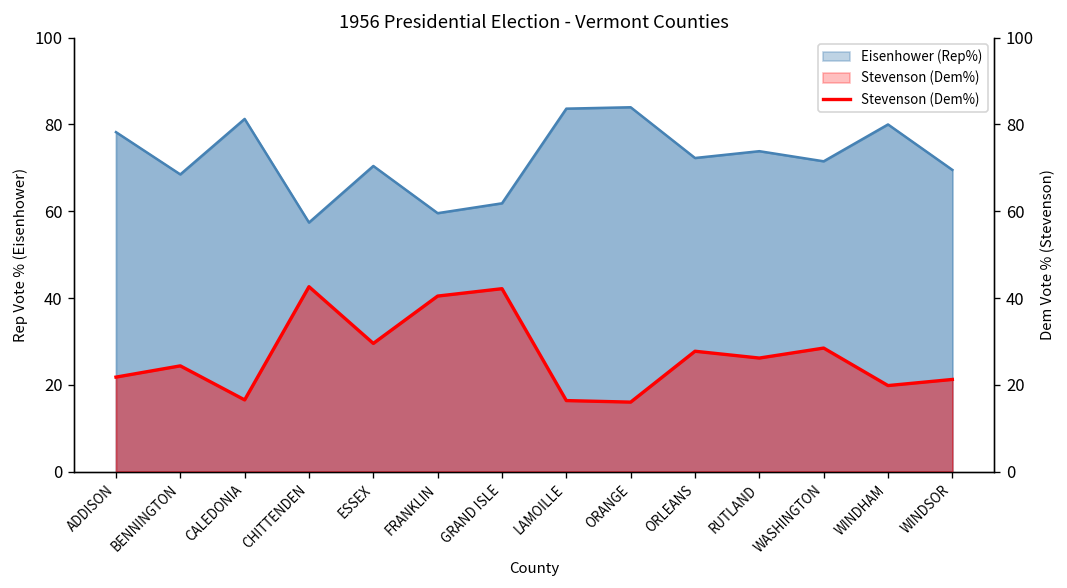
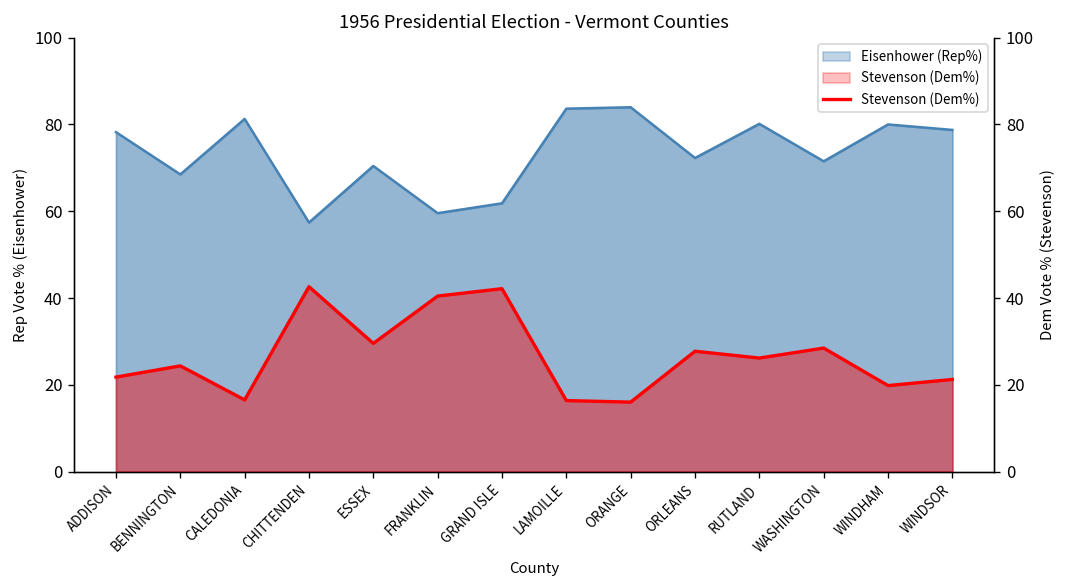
Eisenhower (Rep%), RUTLAND: 74 -> 80
Eisenhower (Rep%), WINDSOR: 70 -> 79
